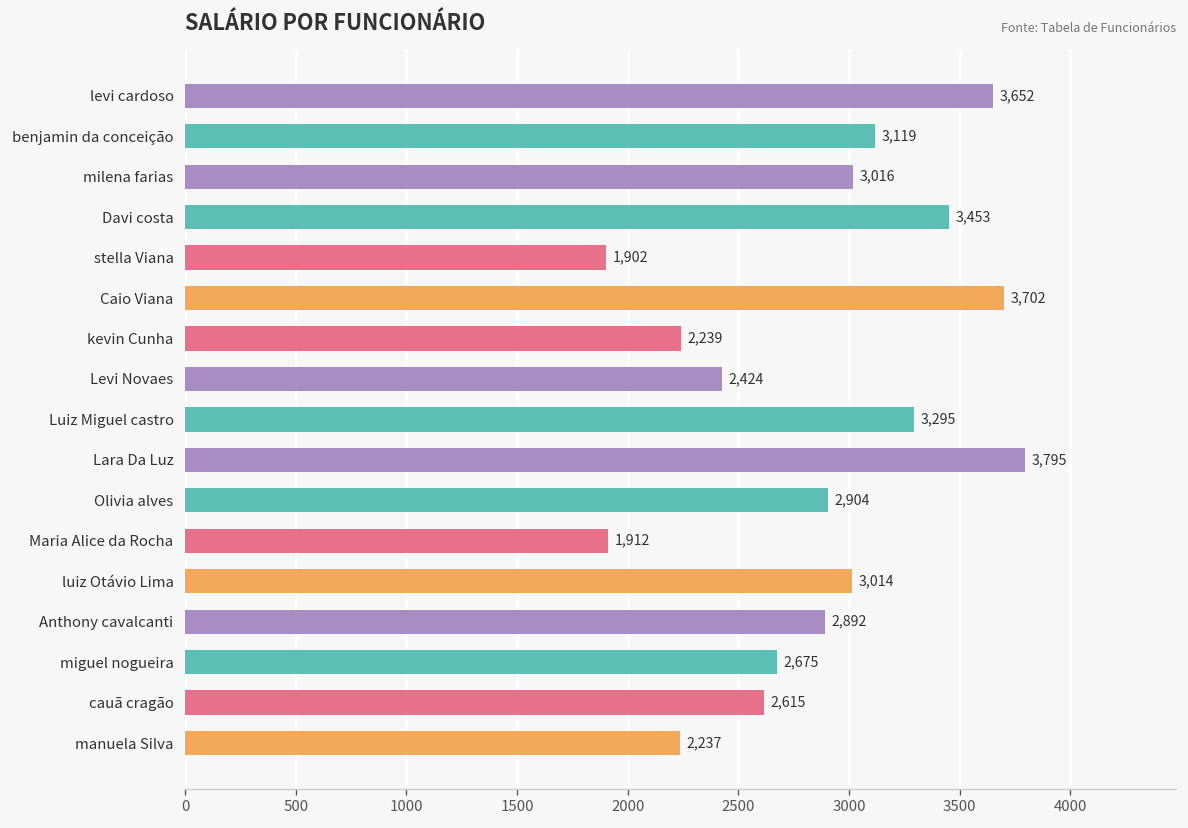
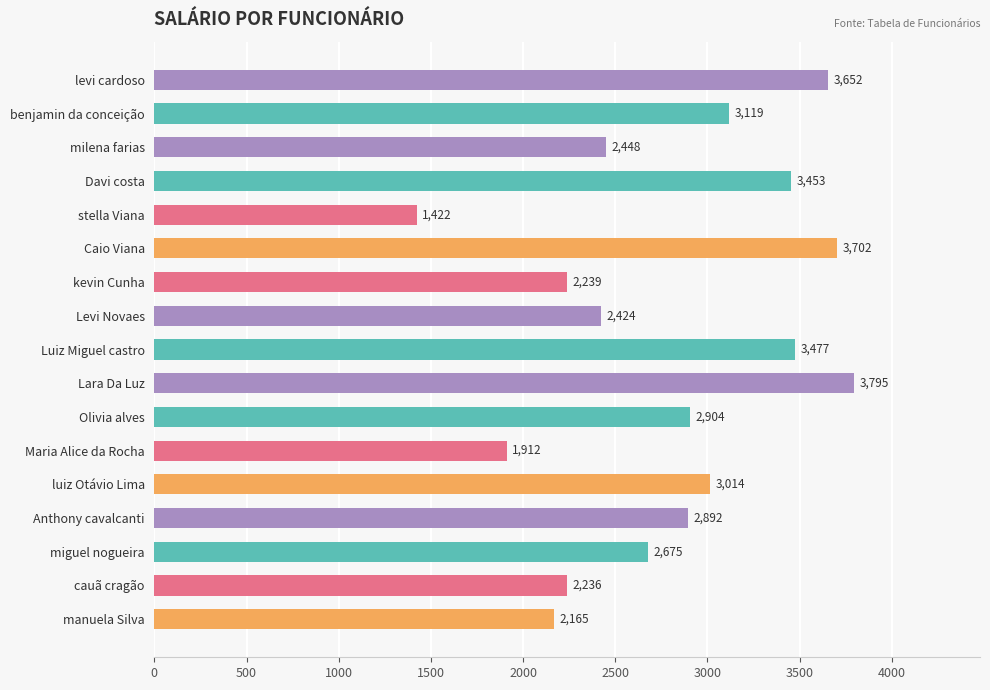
milena farias: 3,016 -> 2,448
stella Viana: 1,902 -> 1,422
Luiz Miguel castro: 3,295 -> 3,477
cauã cragão: 2,615 -> 2,236
manuela Silva: 2,237 -> 2,165
